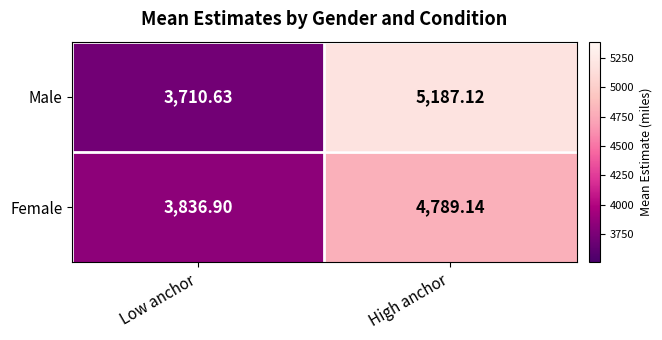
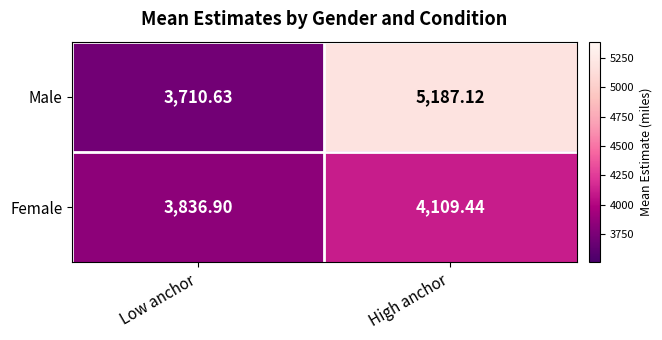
Female, High anchor: 4,789.14 -> 4,109.44
